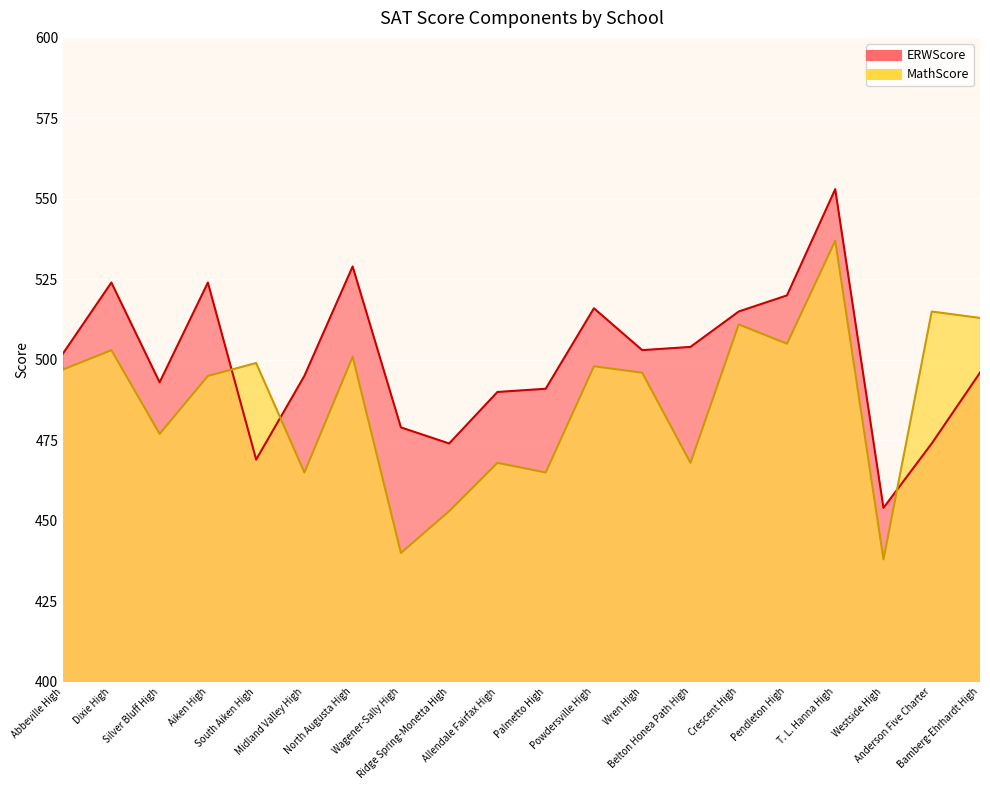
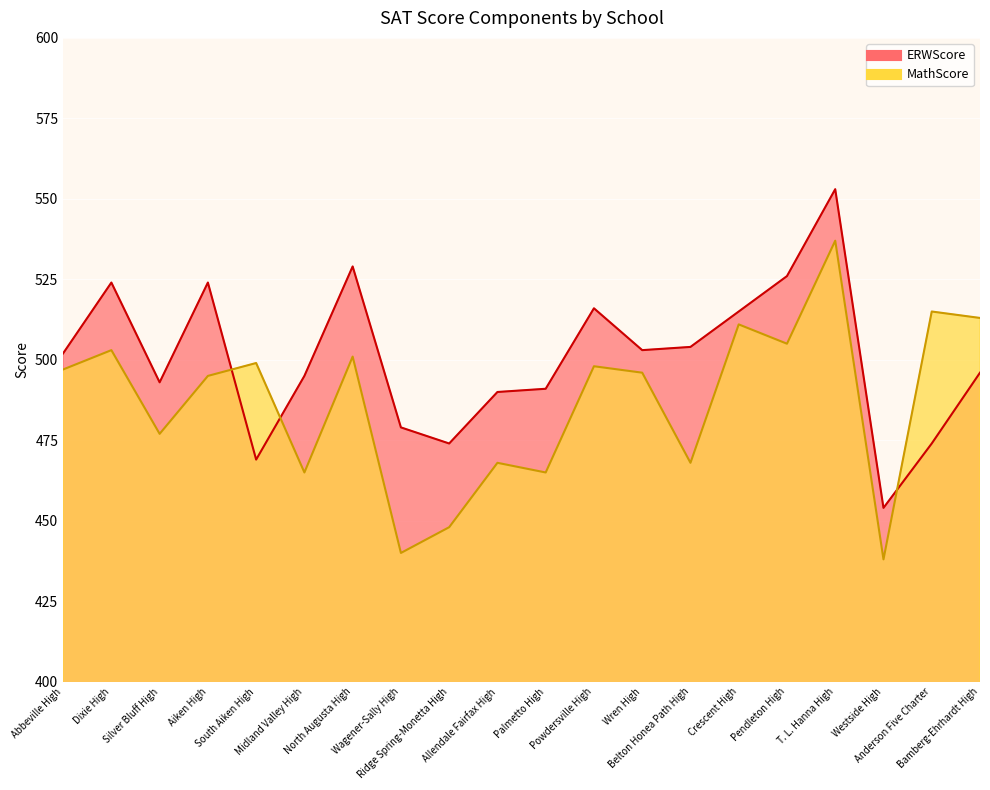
MathScore, Ridge Spring-Monetta High: 453 -> 448
ERWScore, Pendleton High: 520 -> 526
